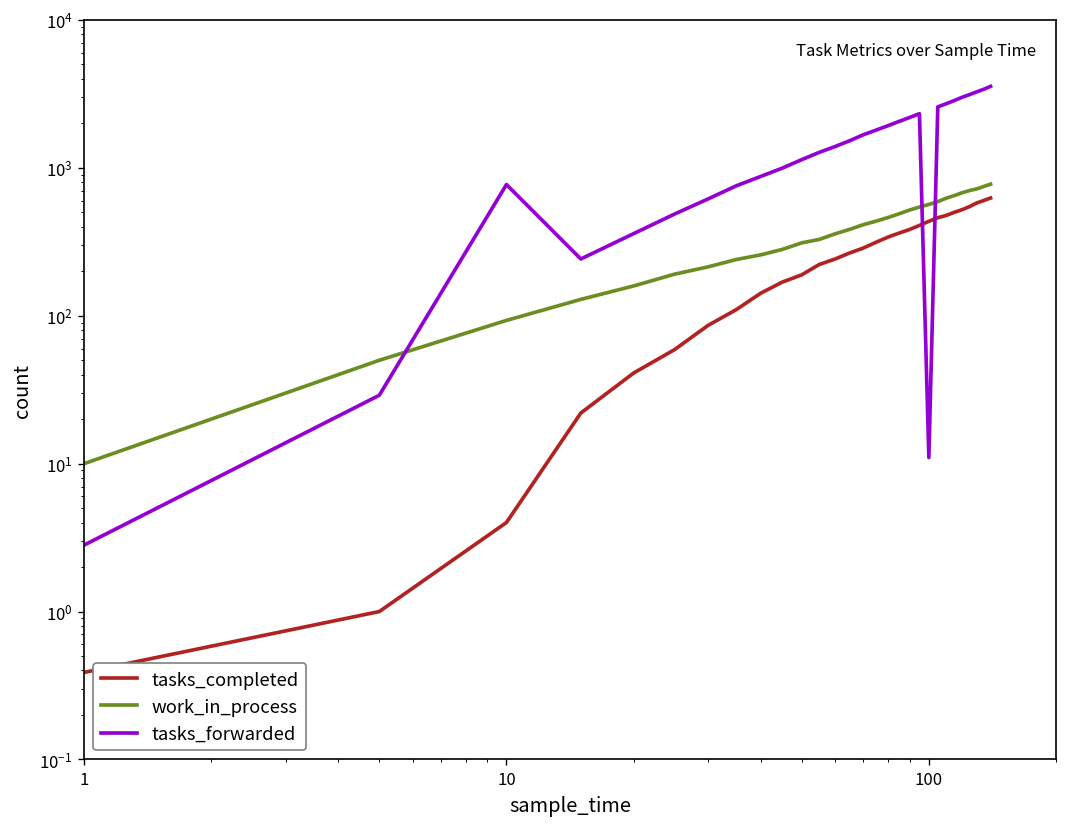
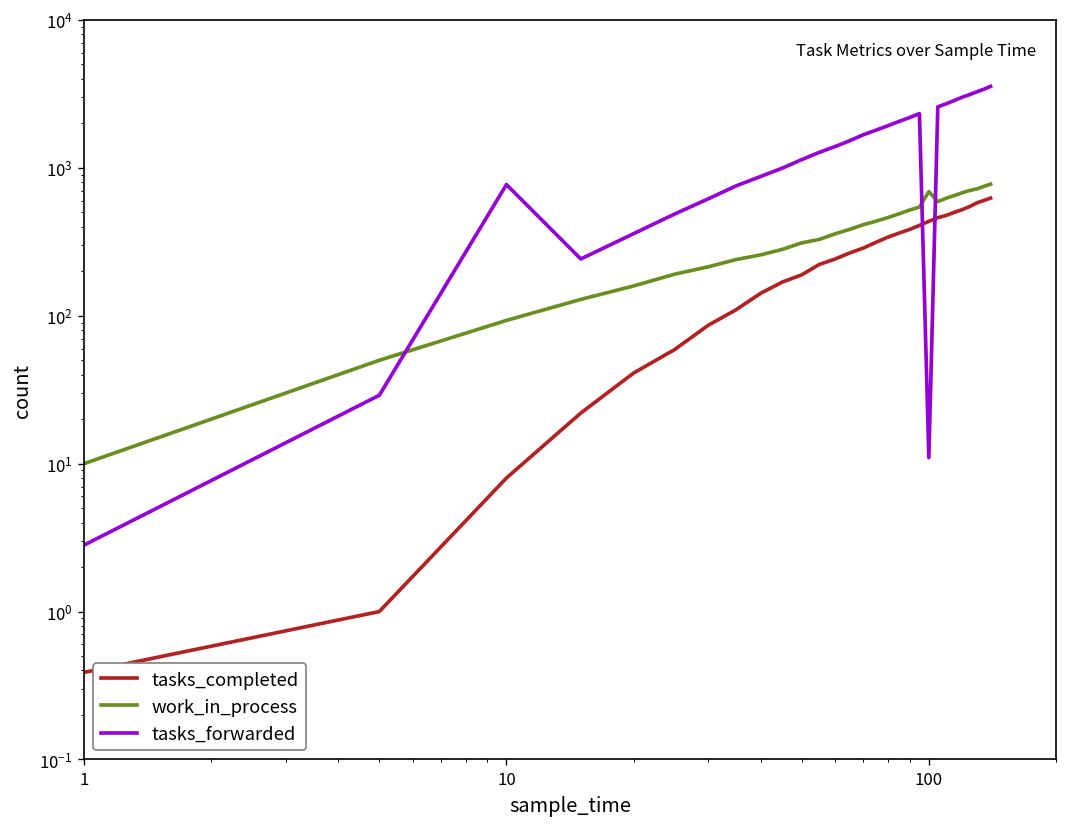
tasks_completed, 10: 4 -> 8
work_in_process, 100: 600 -> 700
